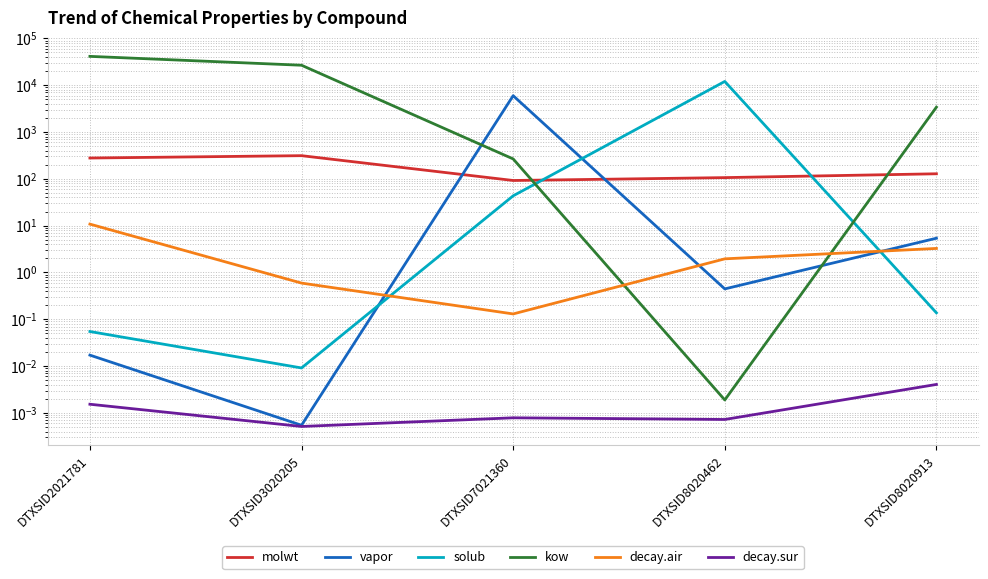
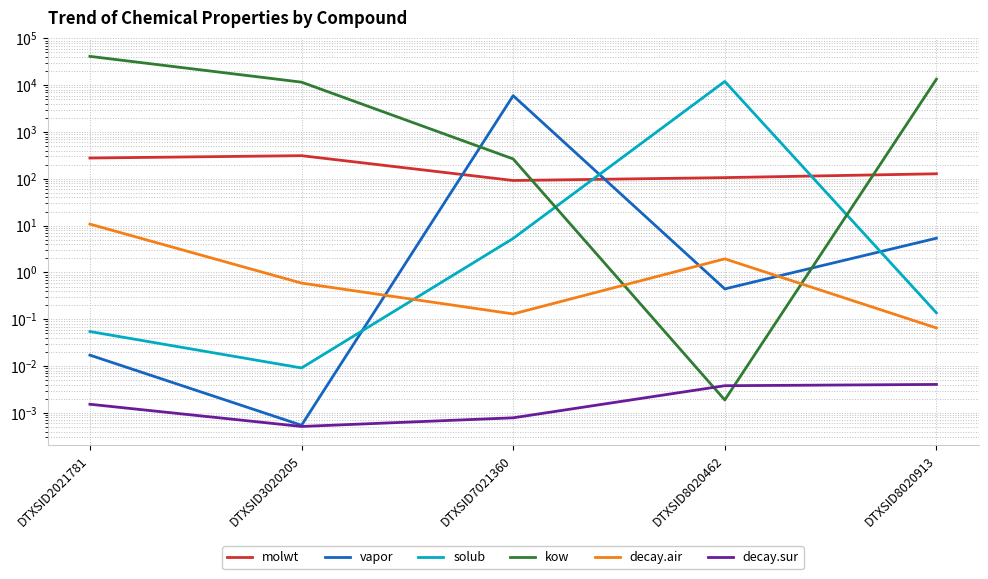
kow, DTXSID3020205: 30000 -> 12000
solub, DTXSID7021360: 40 -> 5
decay.sur, DTXSID8020462: 0.0007 -> 0.004
kow, DTXSID8020913: 3000 -> 13000
decay.air, DTXSID8020913: 3 -> 0.07
